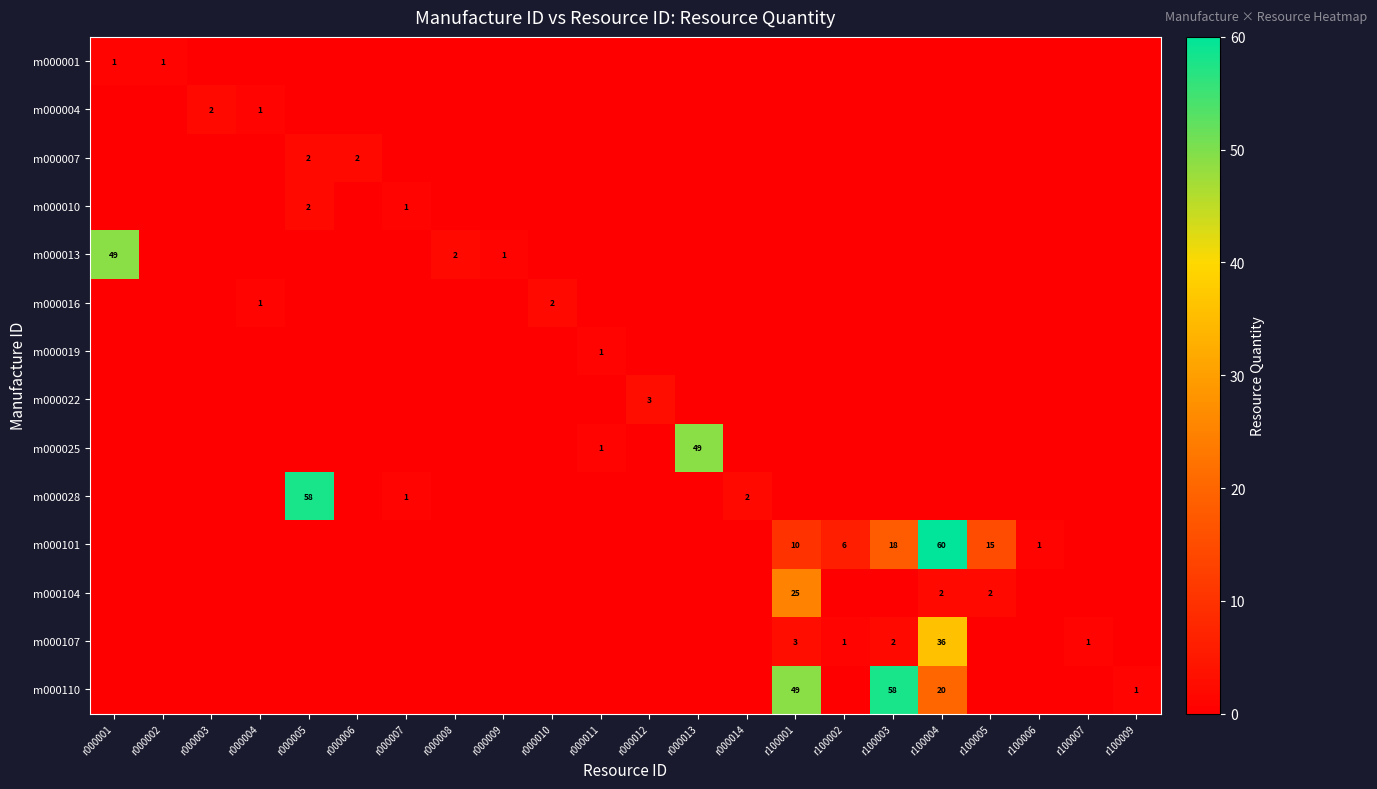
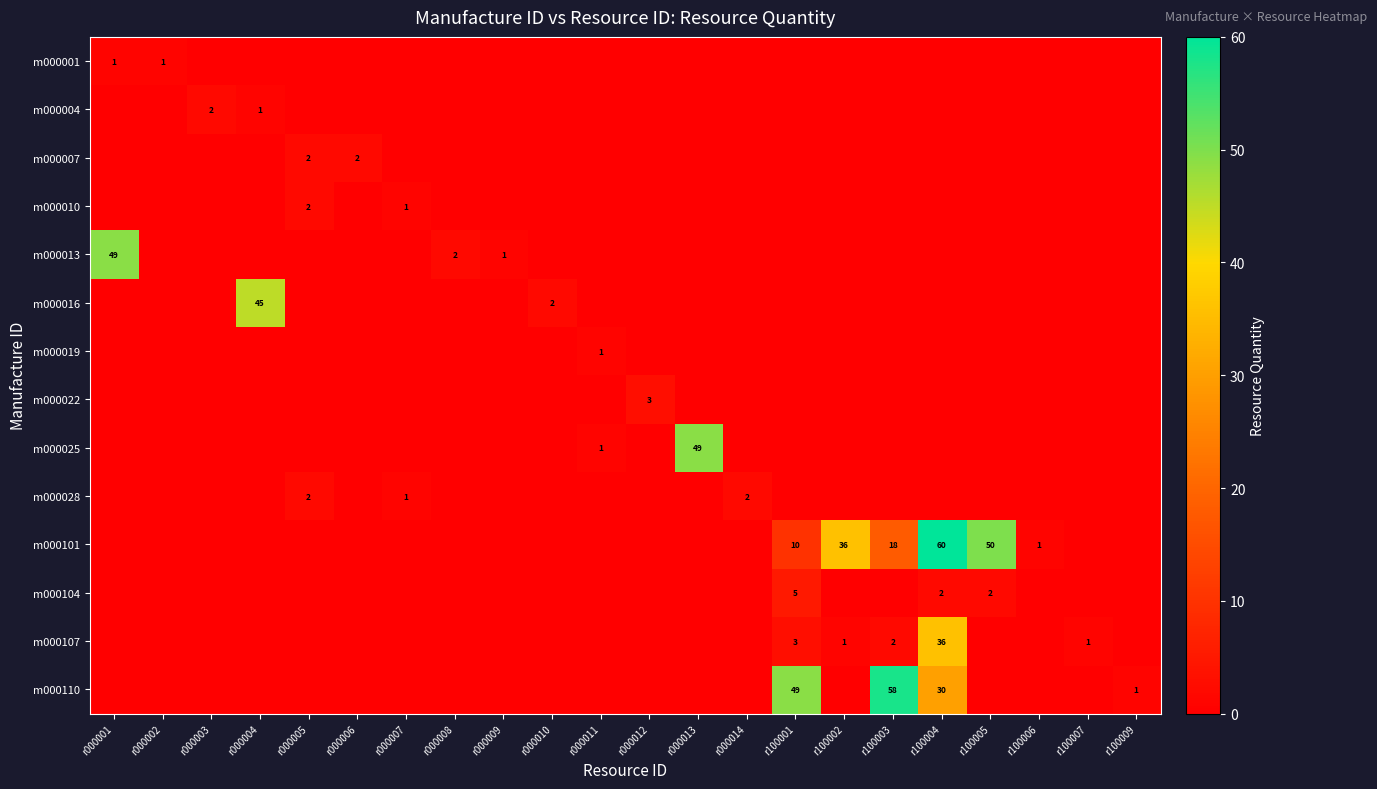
m000016, r000004: 1 -> 45
m000028, r000005: 58 -> 2
m000101, r100002: 6 -> 36
m000101, r100005: 15 -> 50
m000104, r100001: 25 -> 5
m000110, r100004: 20 -> 30
